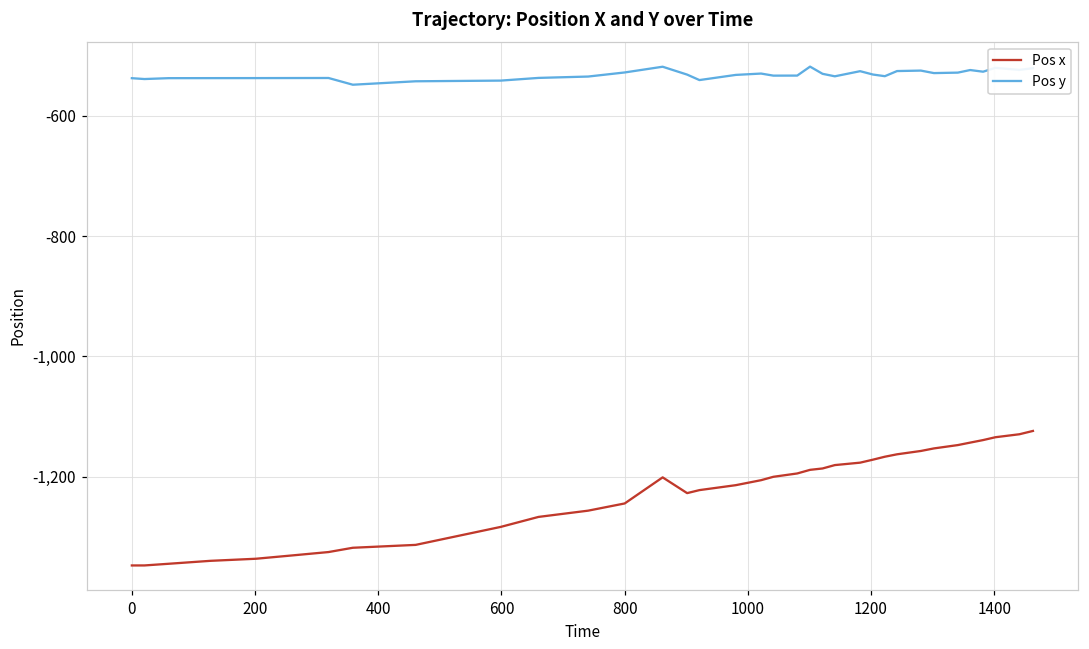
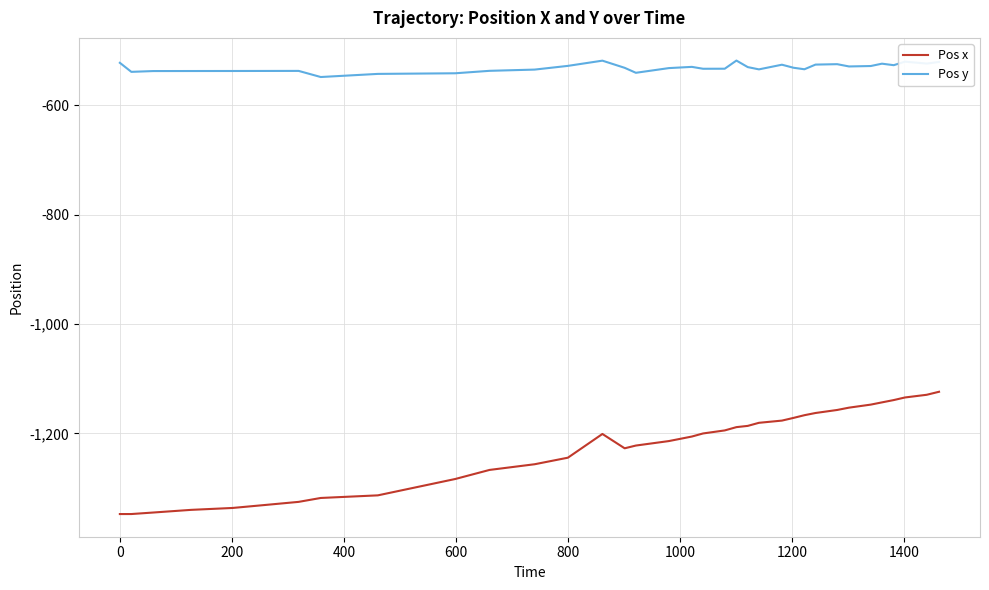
Pos y, 0: -540 -> -520
